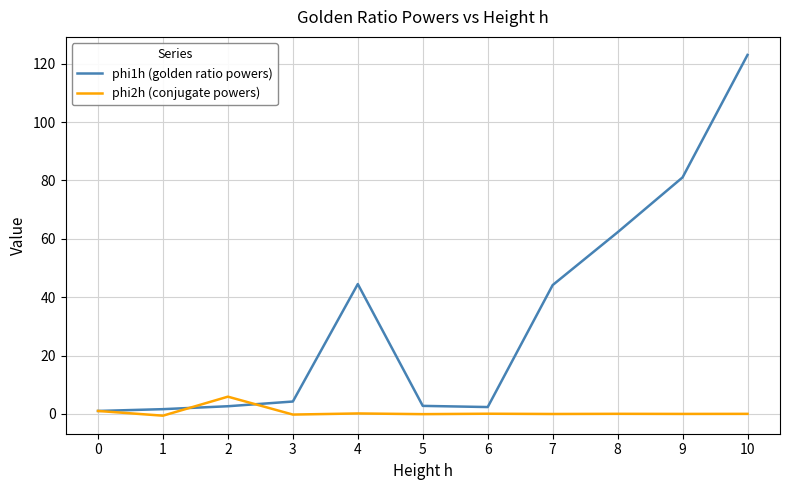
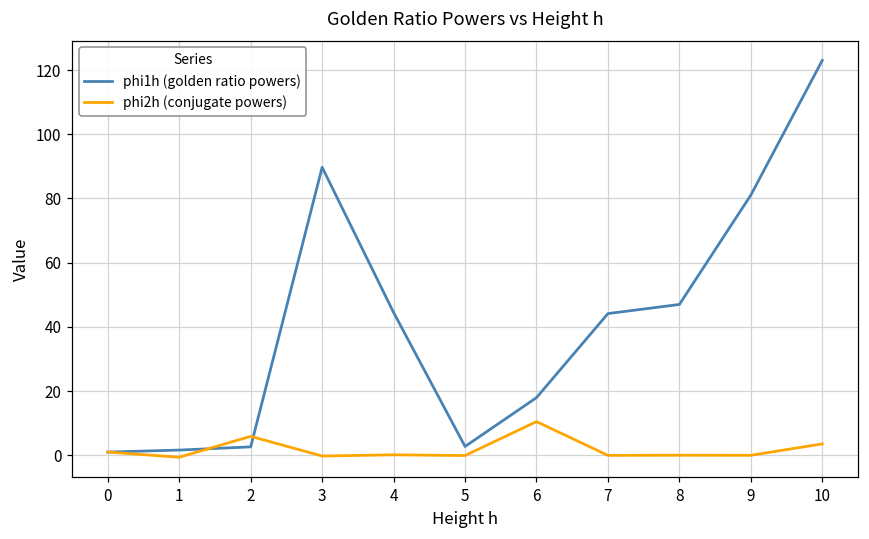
phi1h (golden ratio powers), 3: 4 -> 90
phi1h (golden ratio powers), 6: 2 -> 18
phi2h (conjugate powers), 6: 0 -> 10
phi1h (golden ratio powers), 8: 62 -> 47
phi2h (conjugate powers), 10: 0 -> 4
